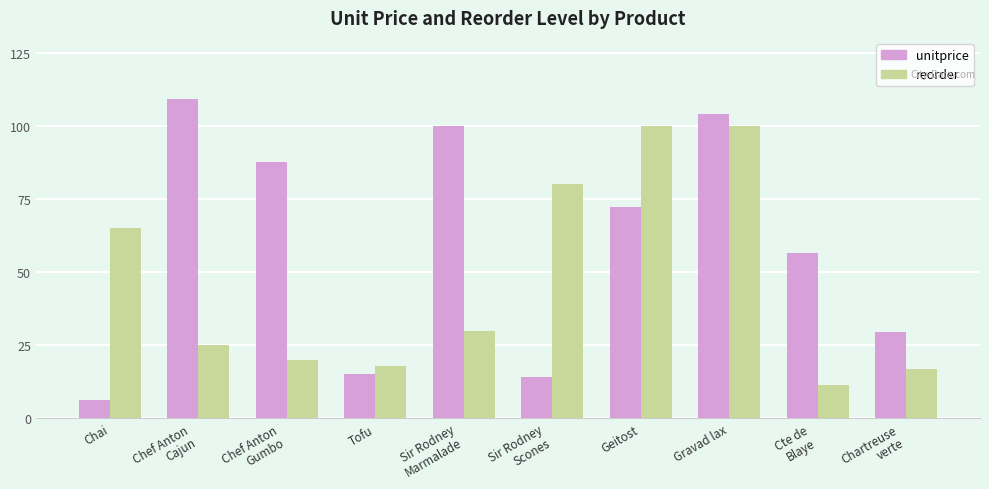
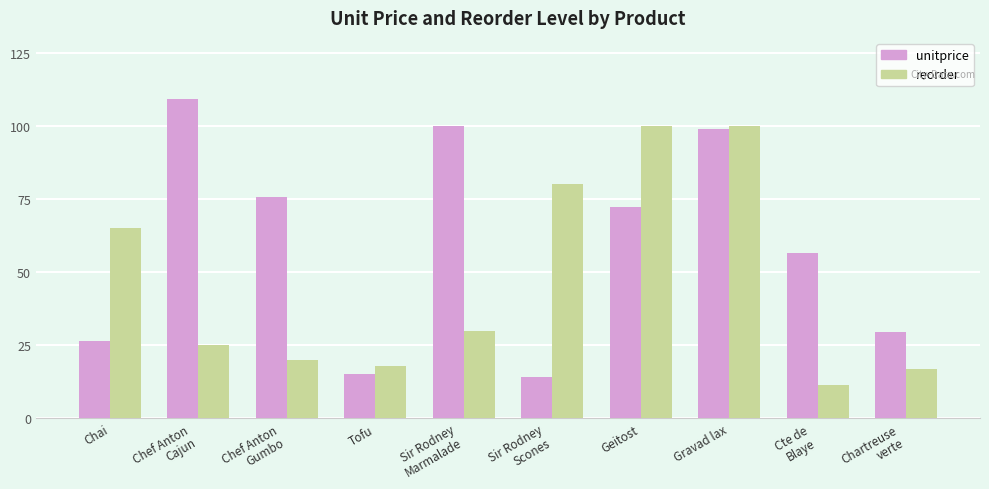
unitprice, Chai: 6 -> 27
unitprice, Chef Anton Gumbo: 88 -> 76
unitprice, Gravad lax: 104 -> 99
